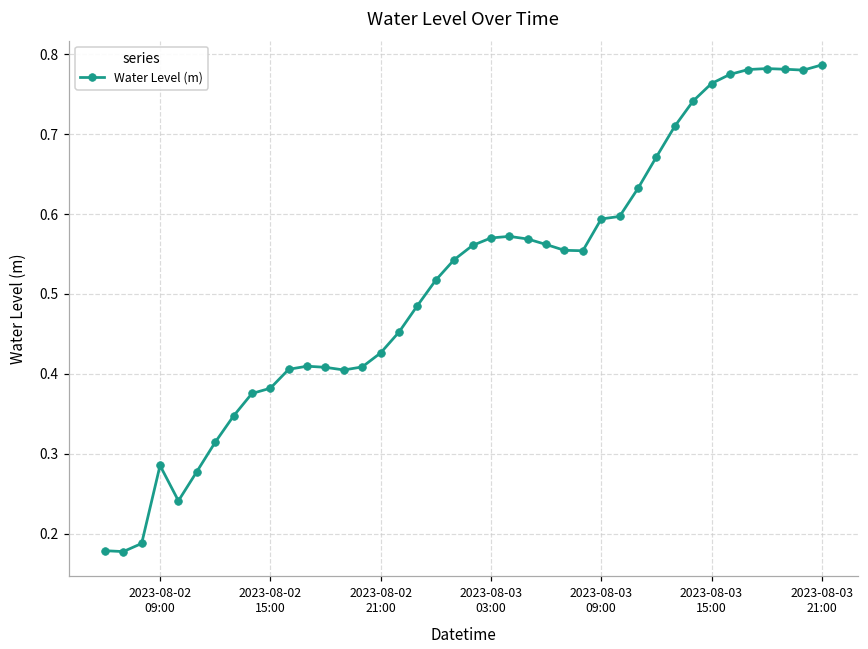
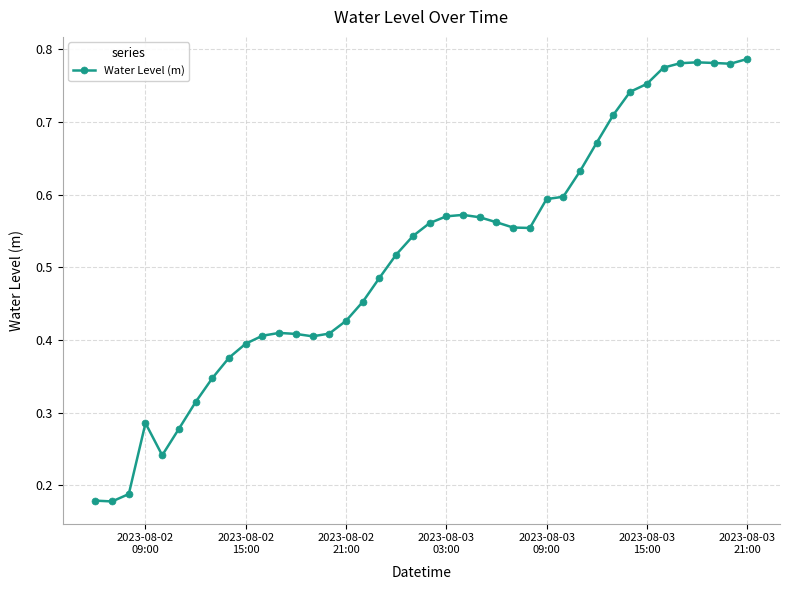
2023-08-02 15:00: 0.38 -> 0.39
2023-08-03 15:00: 0.76 -> 0.75
